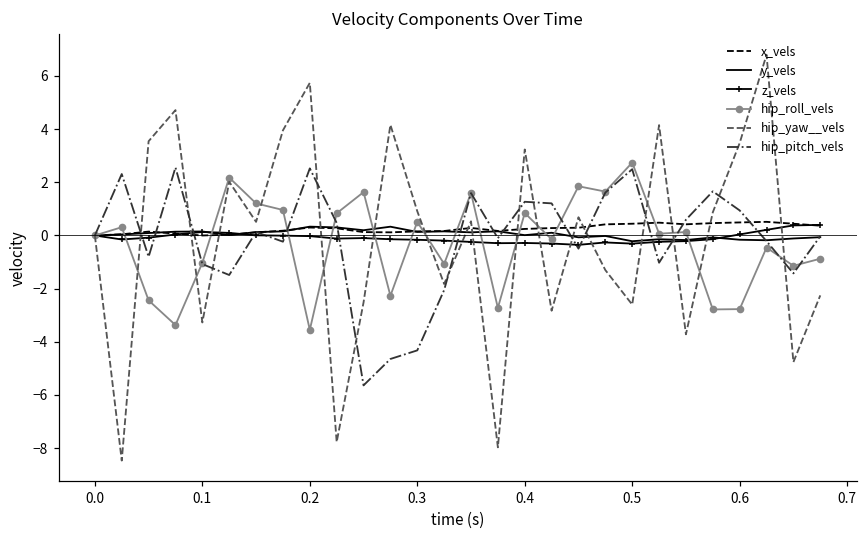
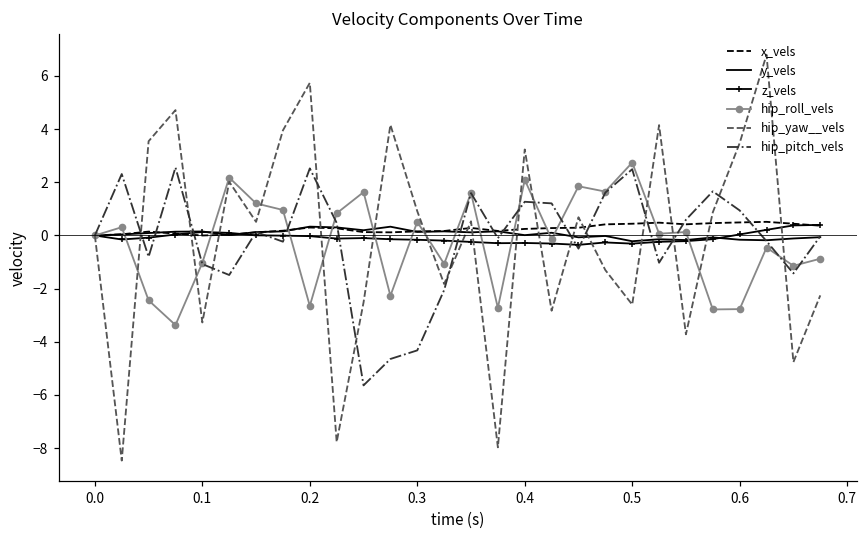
hip_roll_vels, 0.2: -3.6 -> -2.7
hip_roll_vels, 0.4: 0.8 -> 2.1
